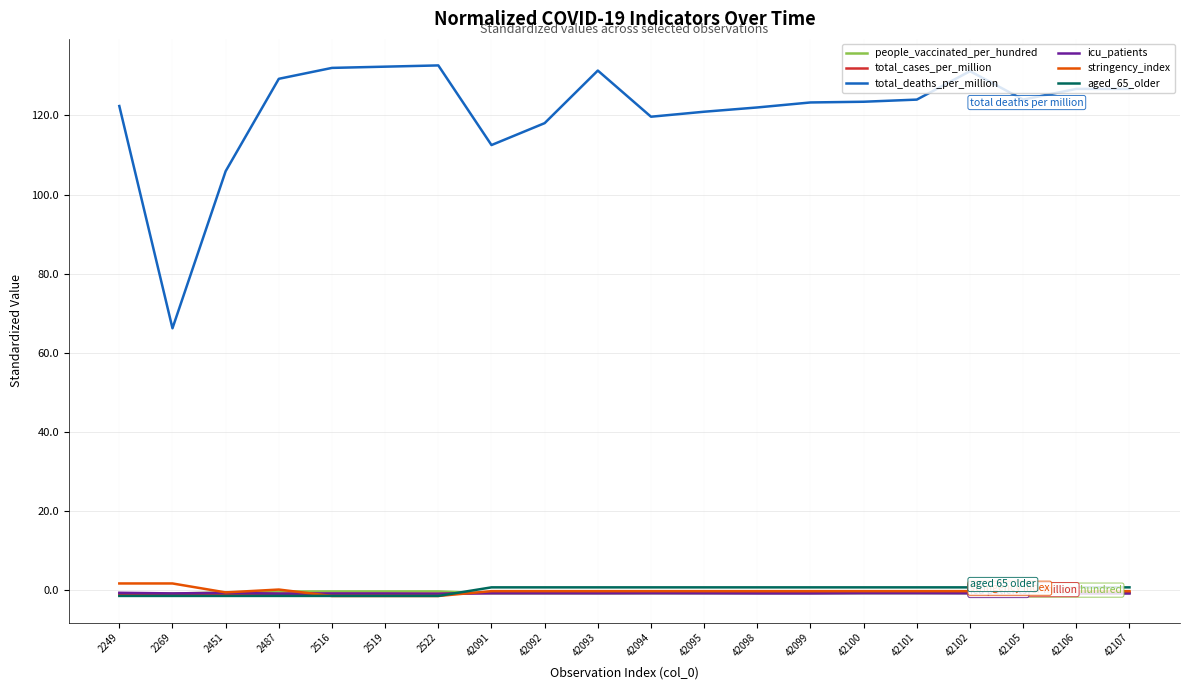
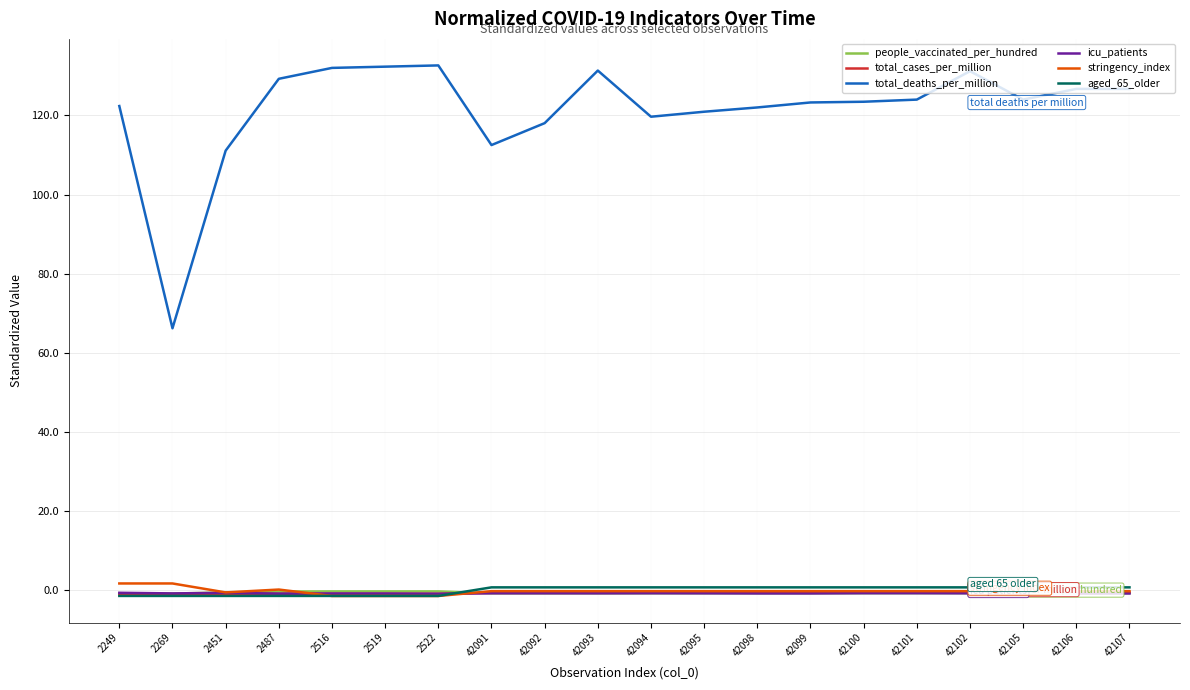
total_deaths_per_million, 2451: 106 -> 111
